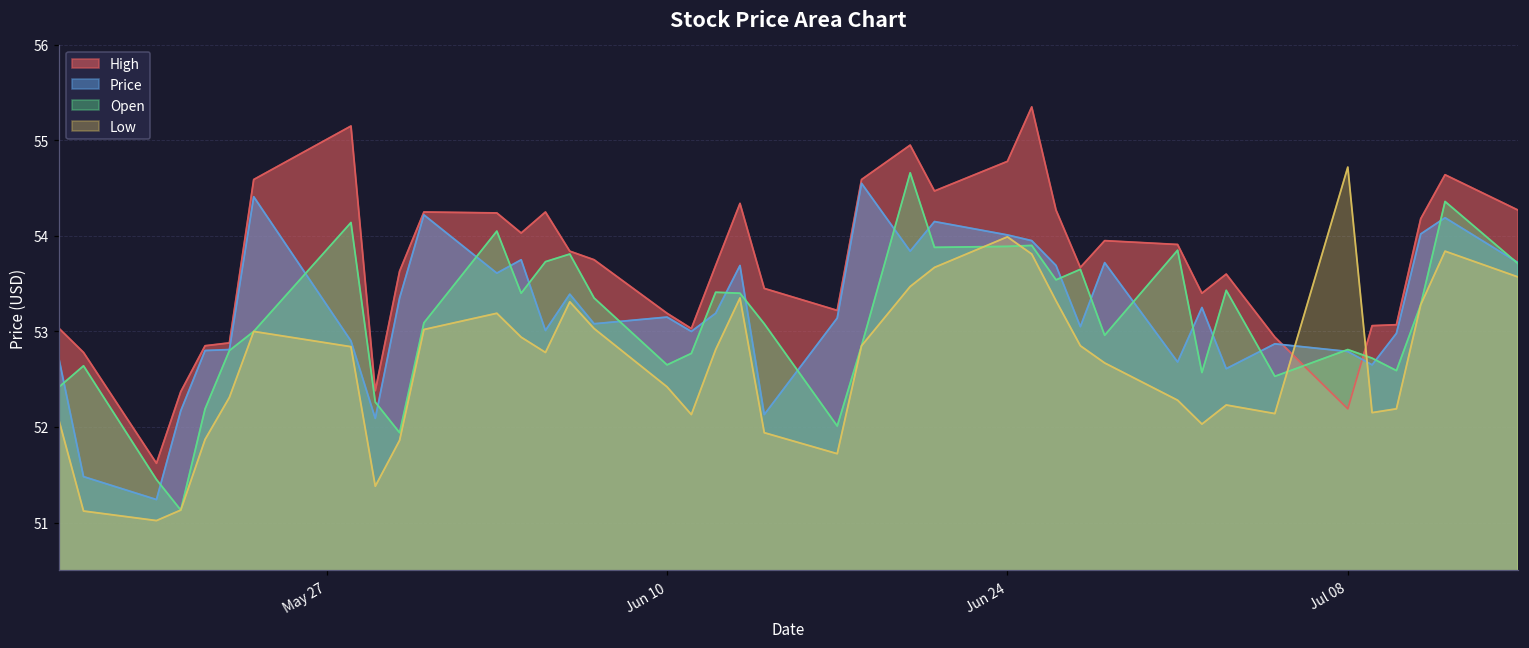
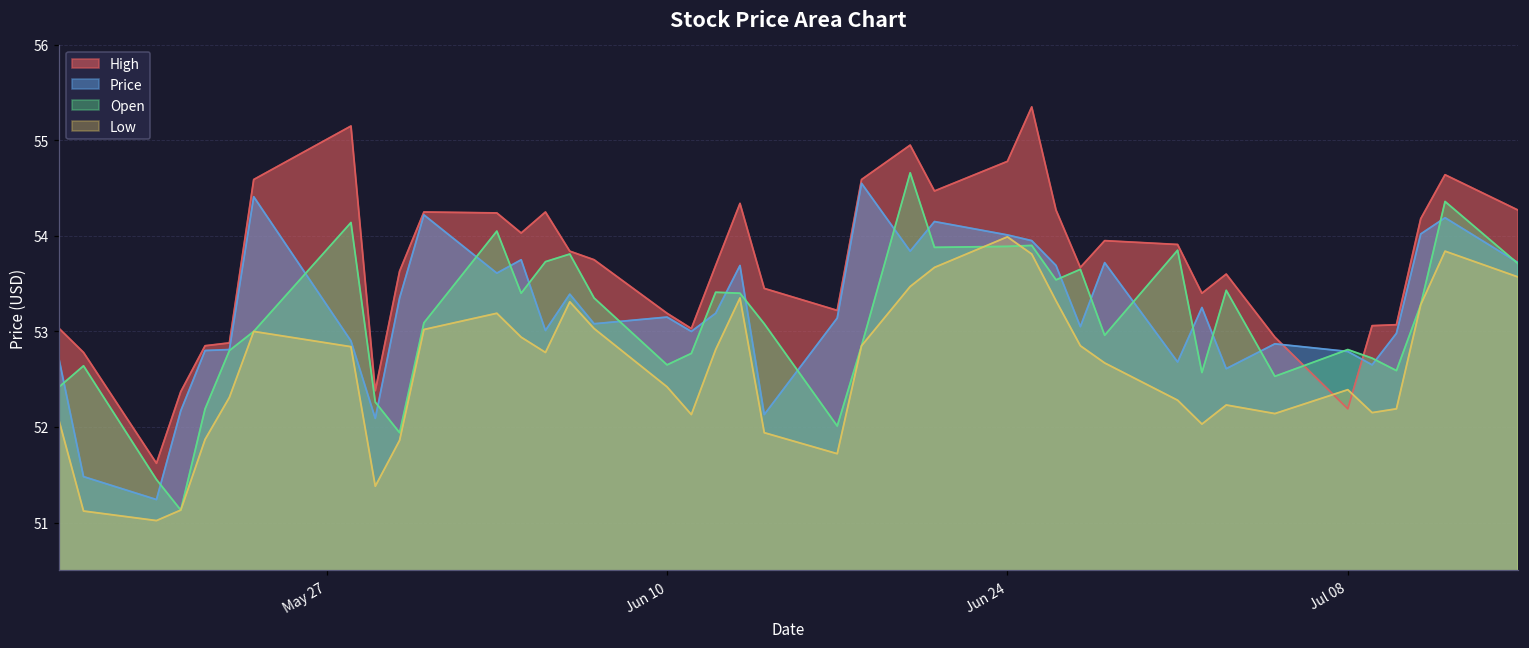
Low, Jul 08: 54.7 -> 52.4
